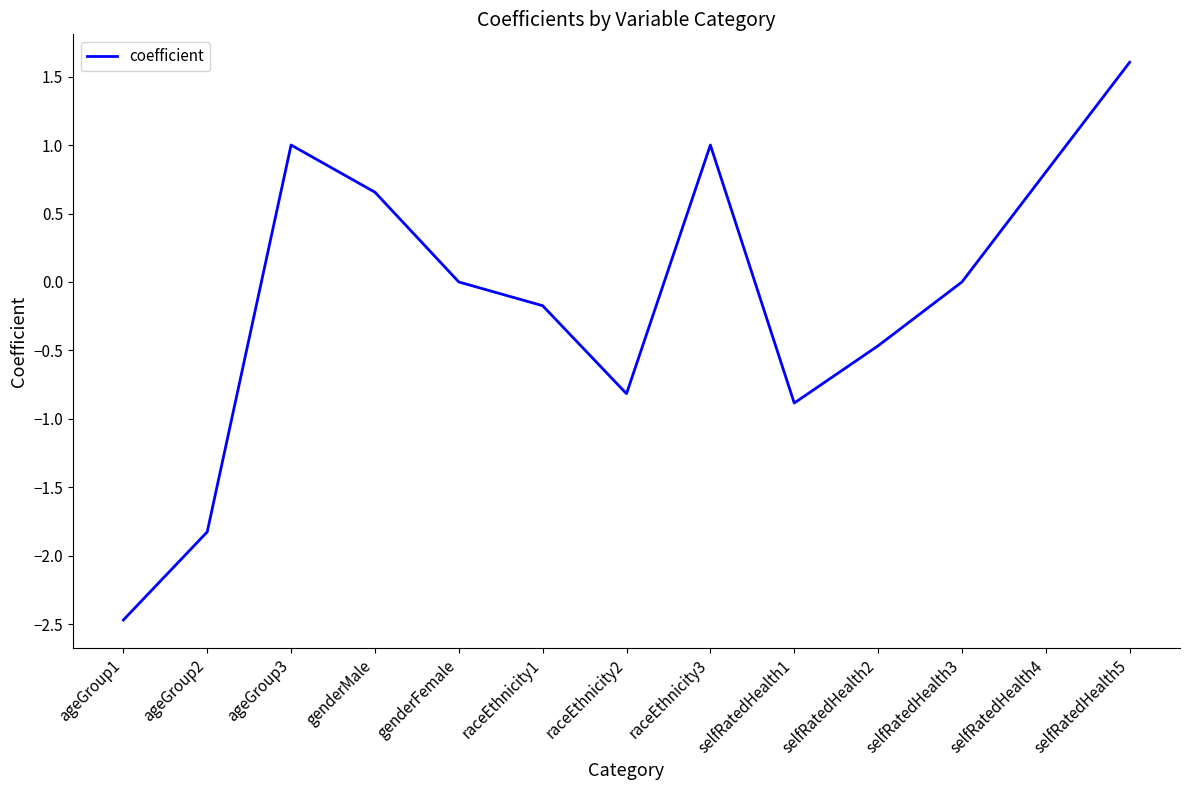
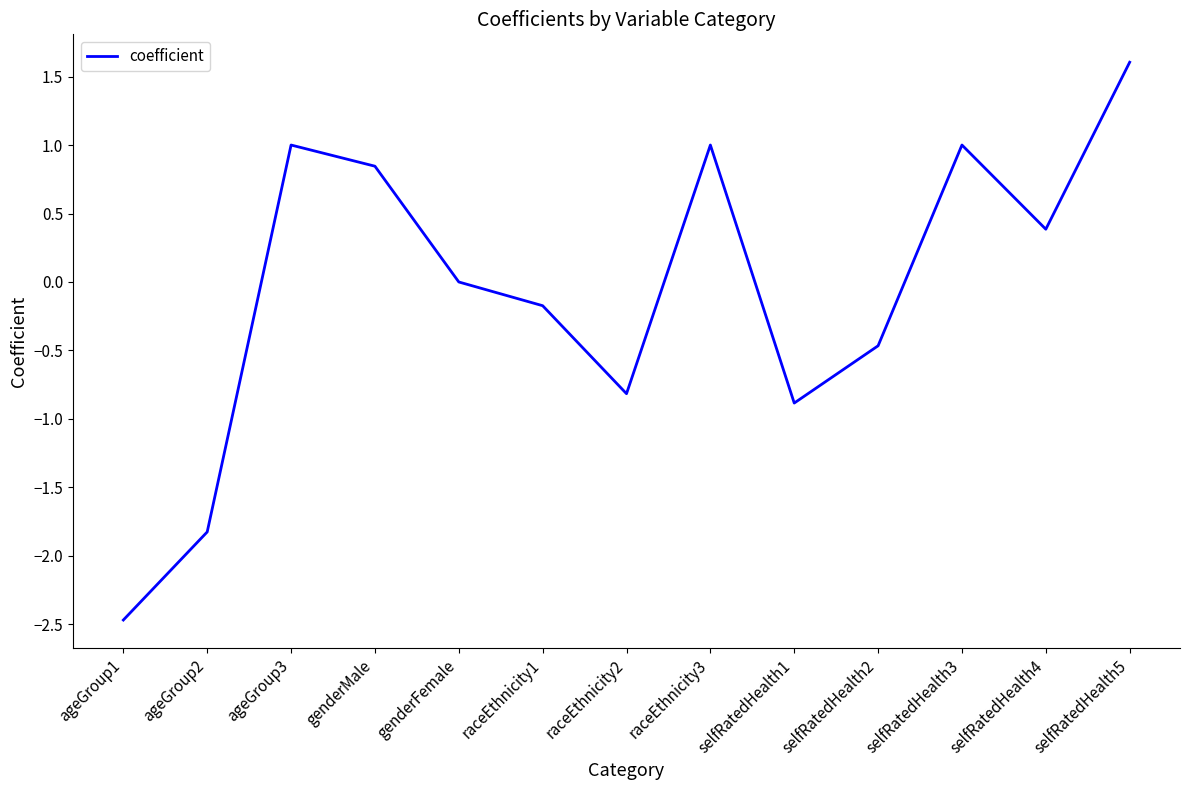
genderMale: 0.66 -> 0.85
selfRatedHealth3: 0 -> 1
selfRatedHealth4: 0.80 -> 0.39
